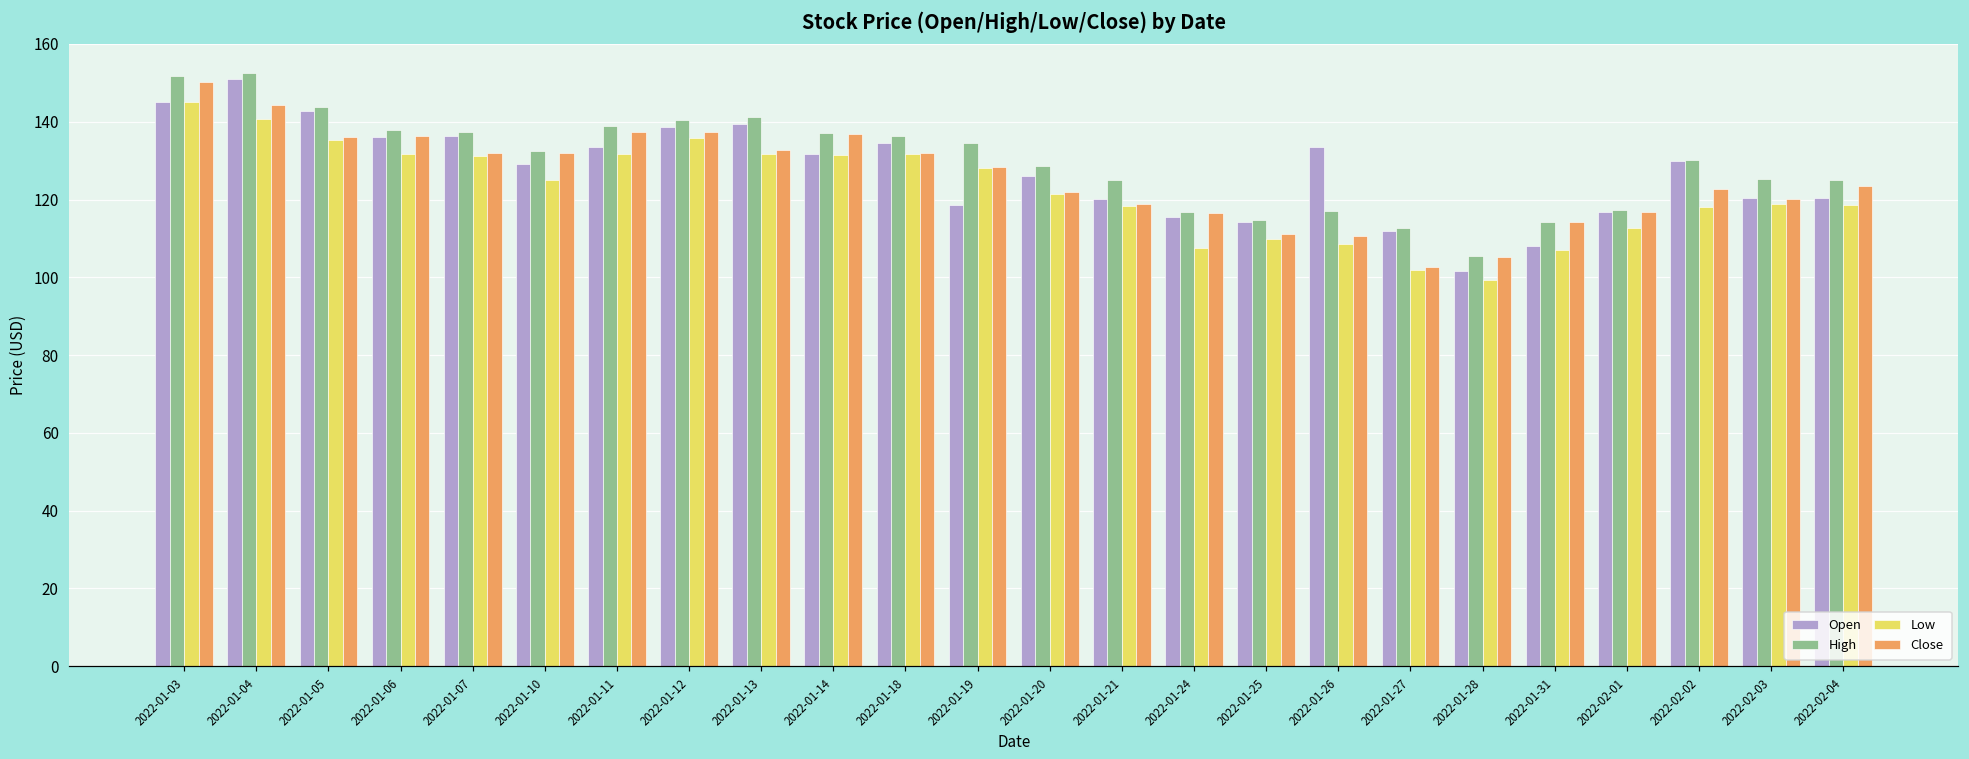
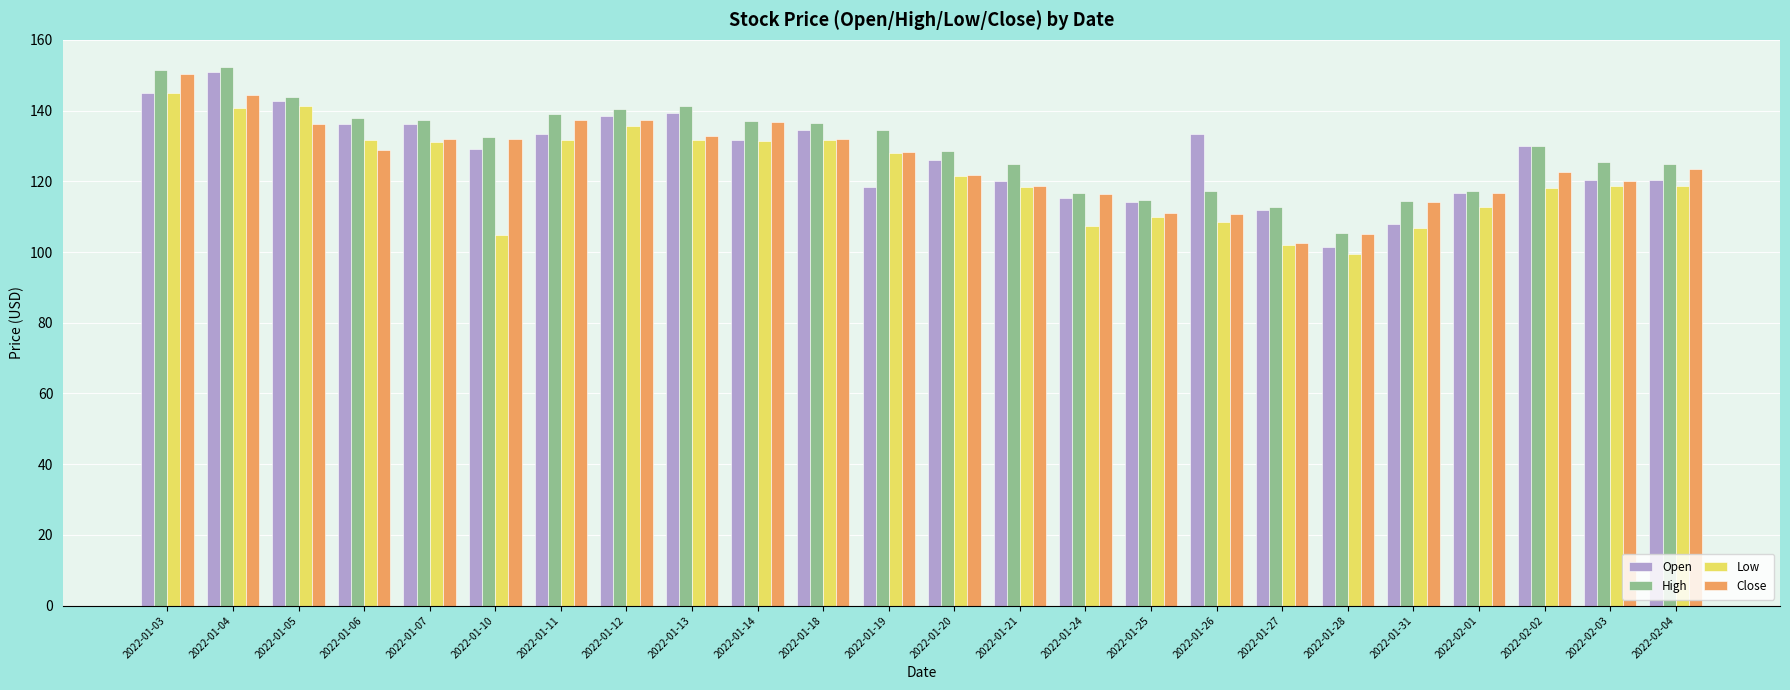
Low, 2022-01-05: 135 -> 141
Close, 2022-01-06: 136 -> 129
Low, 2022-01-10: 125 -> 105
